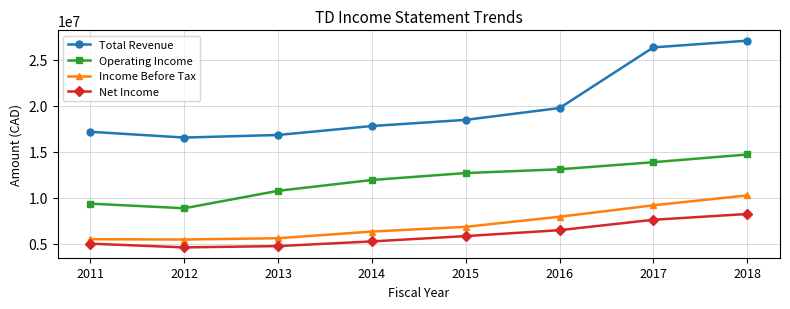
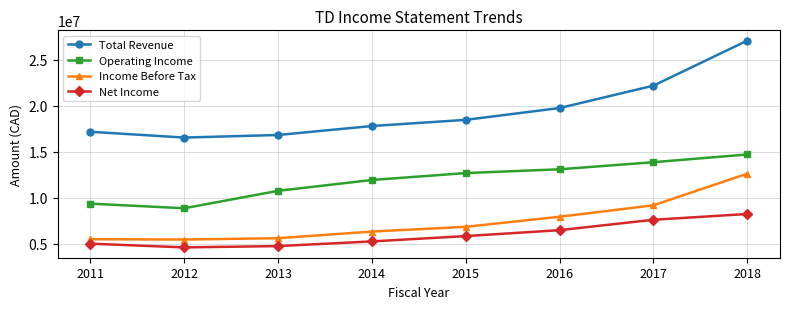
Total Revenue, 2017: 26000000 -> 22000000
Income Before Tax, 2018: 10000000 -> 13000000
